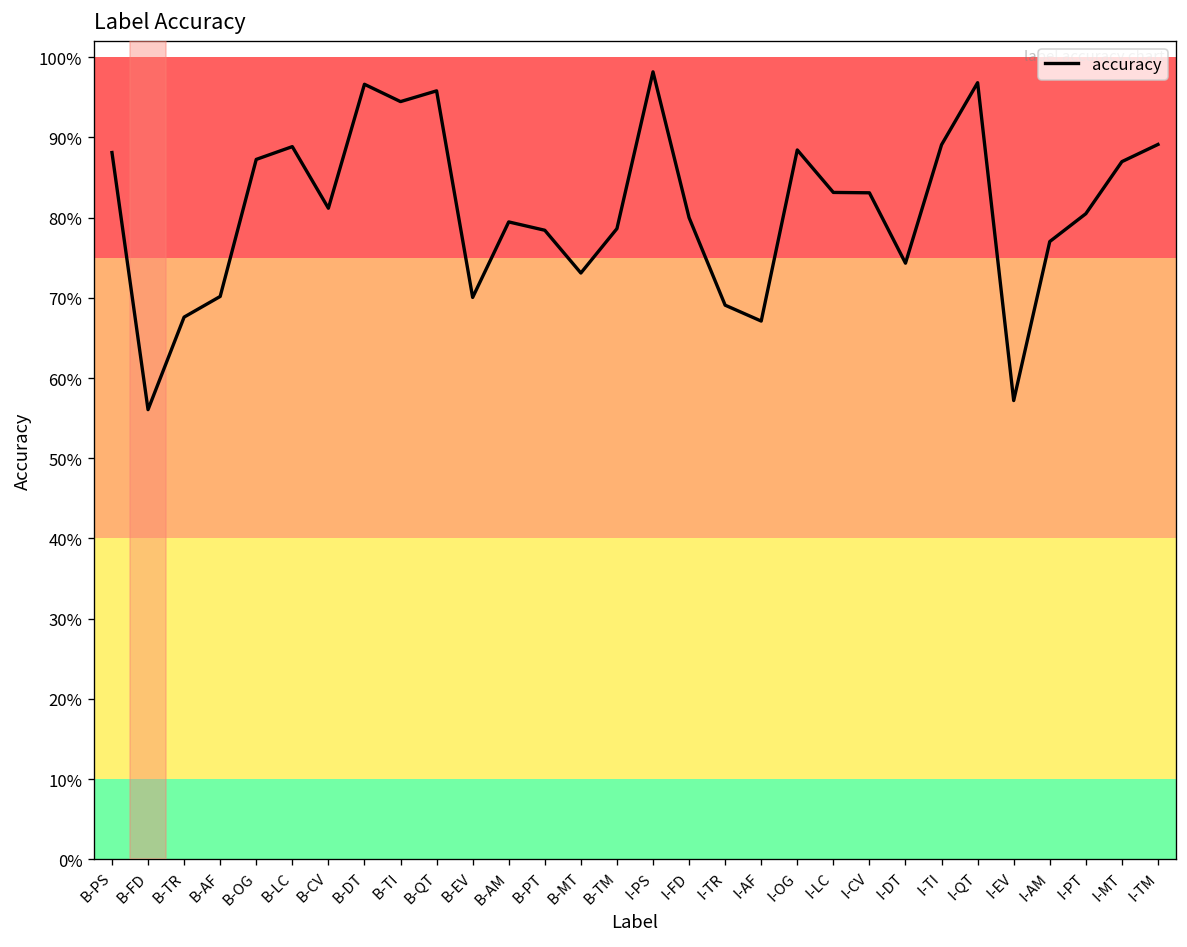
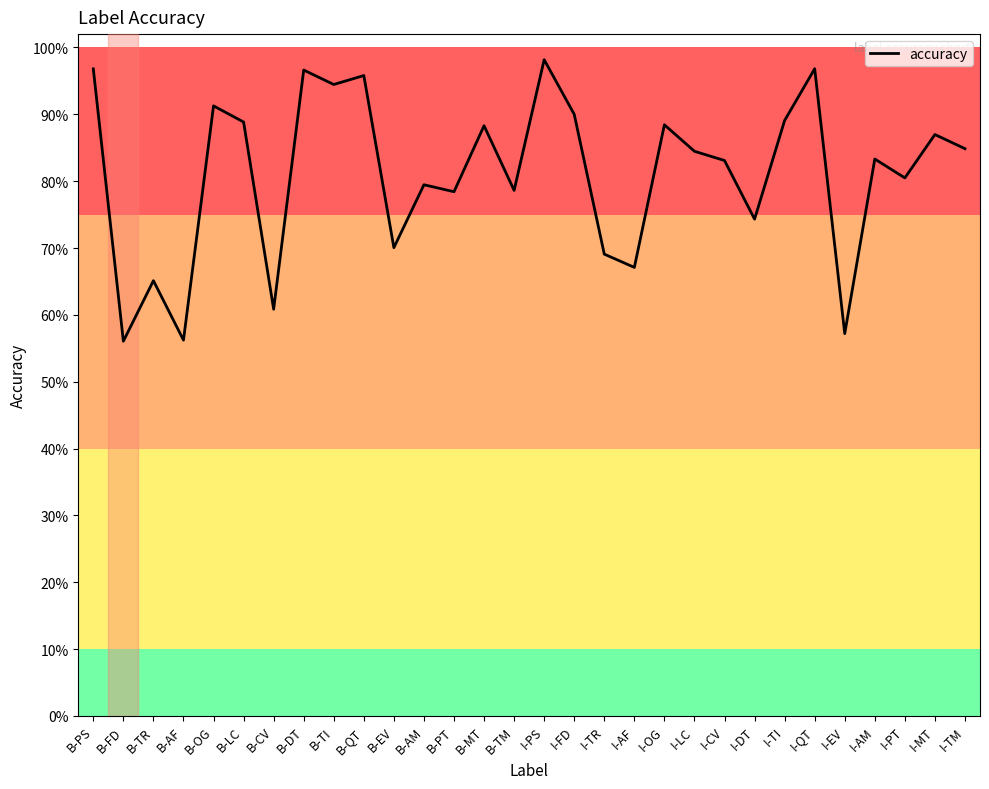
B-PS: 88% -> 97%
B-TR: 68% -> 65%
B-AF: 70% -> 56%
B-OG: 87% -> 91%
B-CV: 81% -> 61%
B-MT: 73% -> 88%
I-FD: 80% -> 90%
I-LC: 83% -> 84%
I-AM: 77% -> 83%
I-TM: 89% -> 85%
